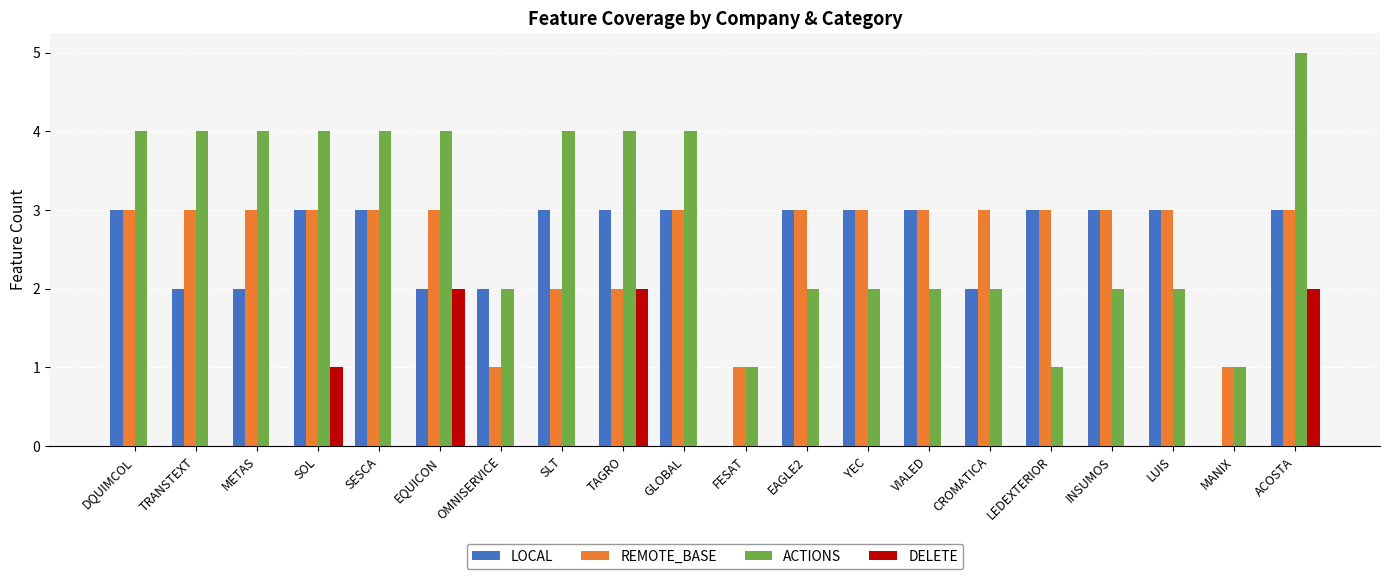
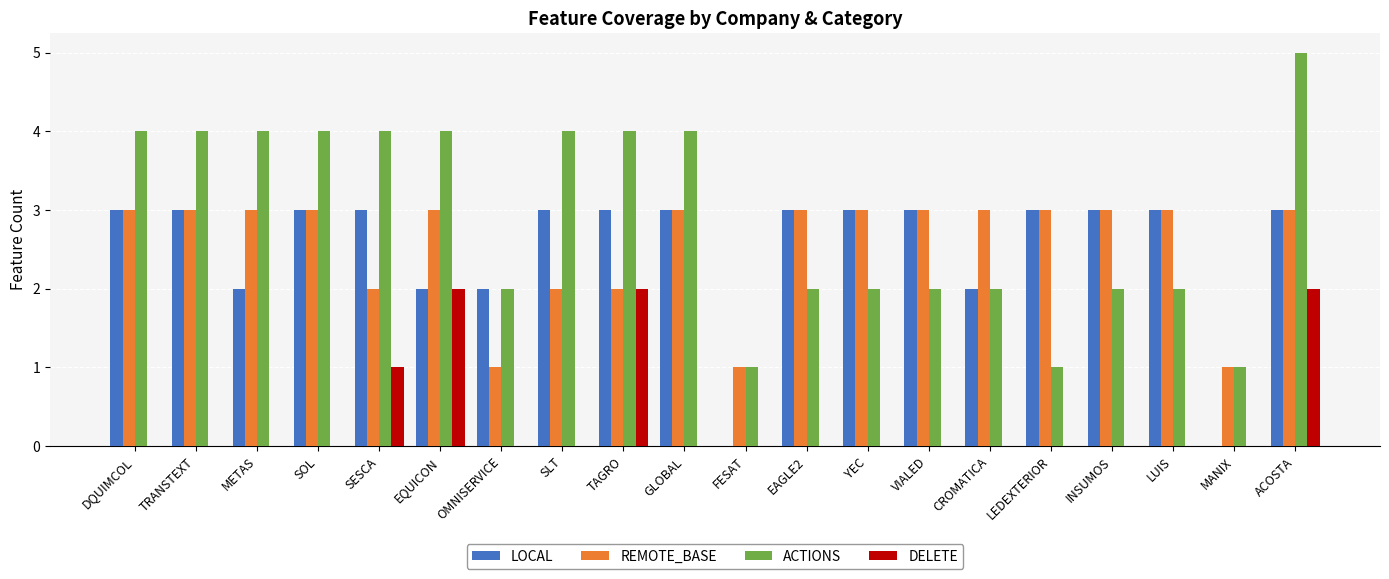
LOCAL, TRANSTEXT: 2 -> 3
DELETE, SOL: 1 -> 0
REMOTE_BASE, SESCA: 3 -> 2
DELETE, SESCA: 0 -> 1
